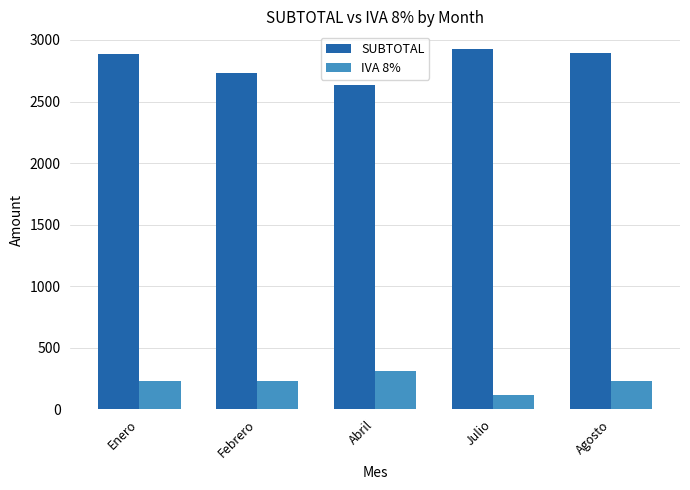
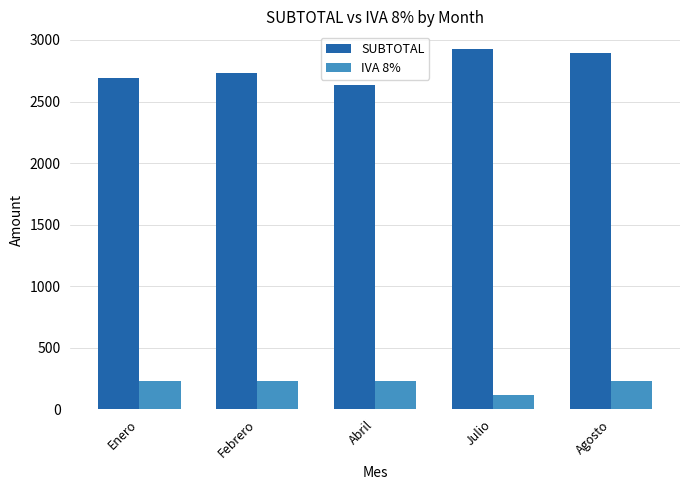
SUBTOTAL, Enero: 2890 -> 2690
IVA 8%, Abril: 310 -> 230
